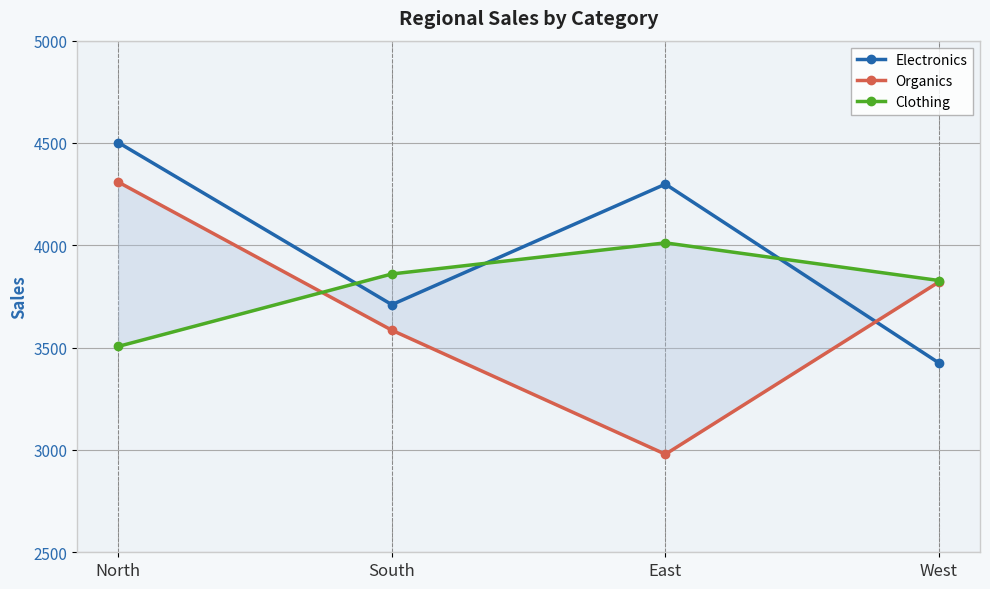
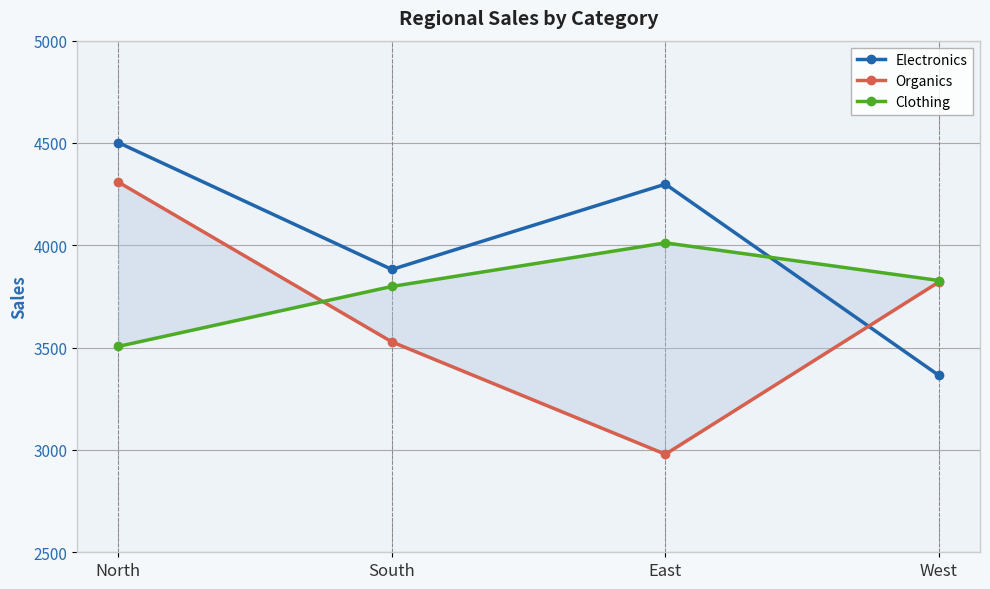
Electronics, South: 3710 -> 3880
Organics, South: 3590 -> 3530
Clothing, South: 3860 -> 3800
Electronics, West: 3430 -> 3360
